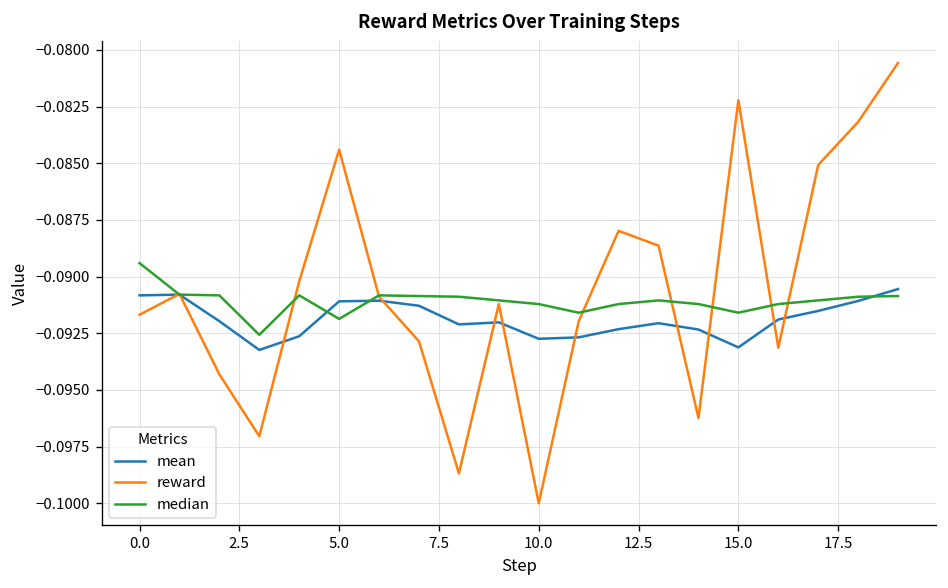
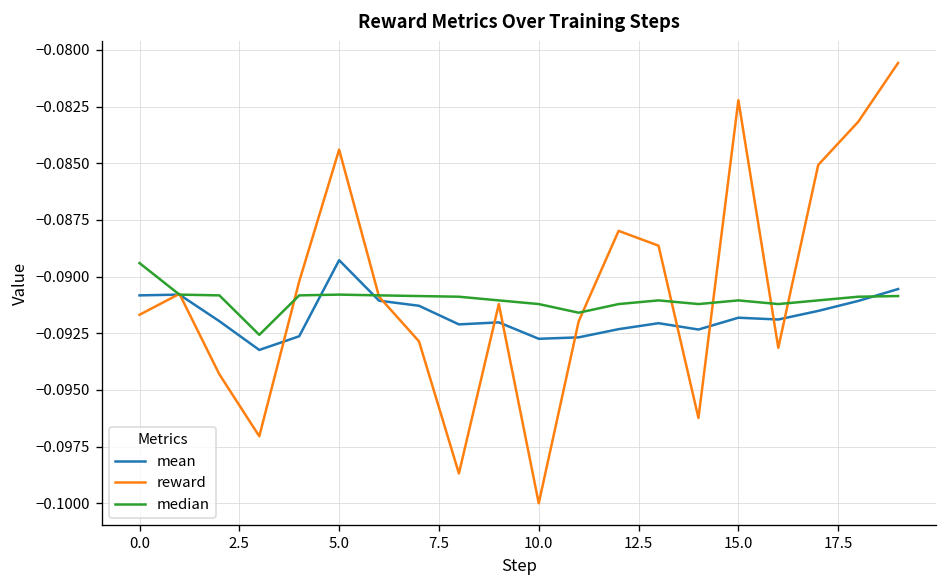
mean, 5.0: -0.0911 -> -0.0893
median, 5.0: -0.0919 -> -0.0908
mean, 15.0: -0.0931 -> -0.0918
median, 15.0: -0.0916 -> -0.0911
